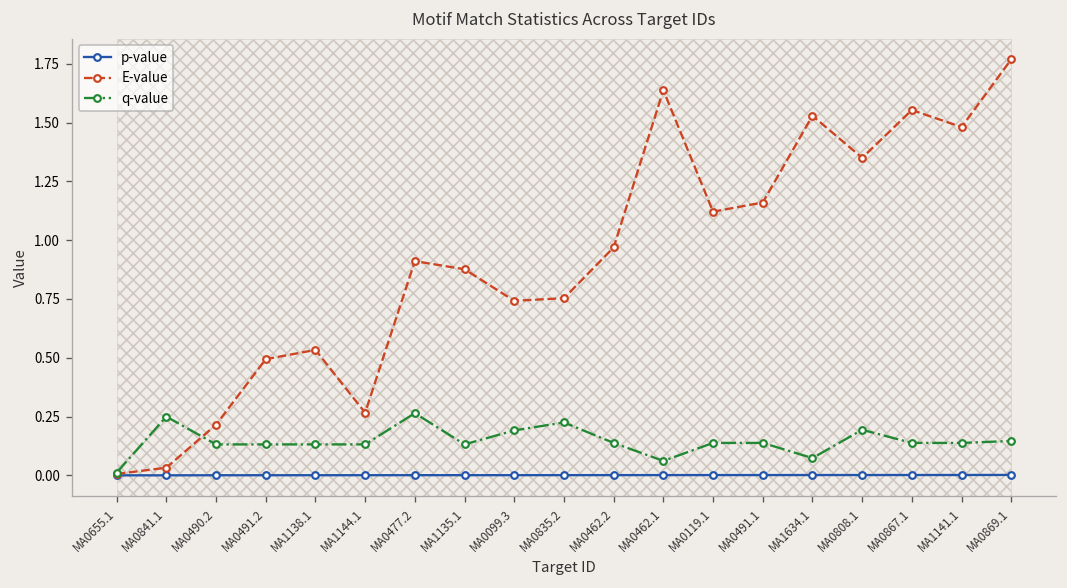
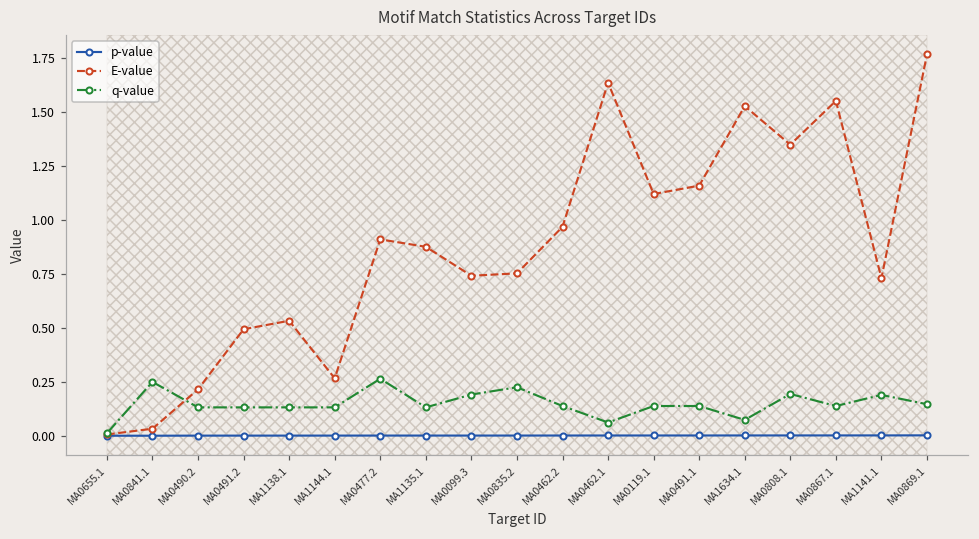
E-value, MA1141.1: 1.48 -> 0.73
q-value, MA1141.1: 0.14 -> 0.19
